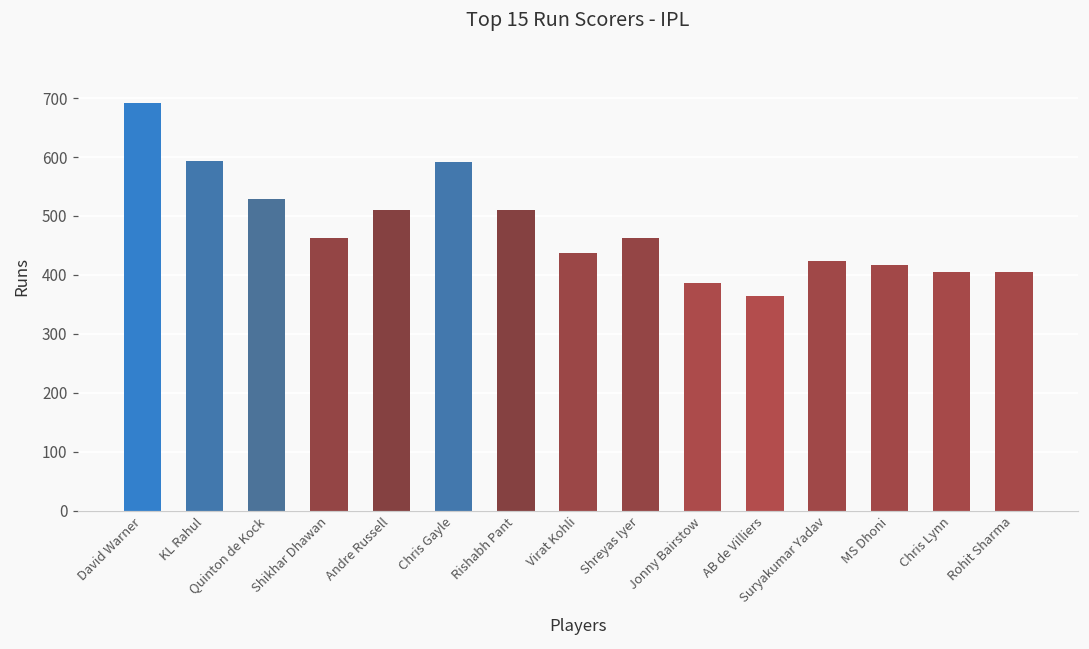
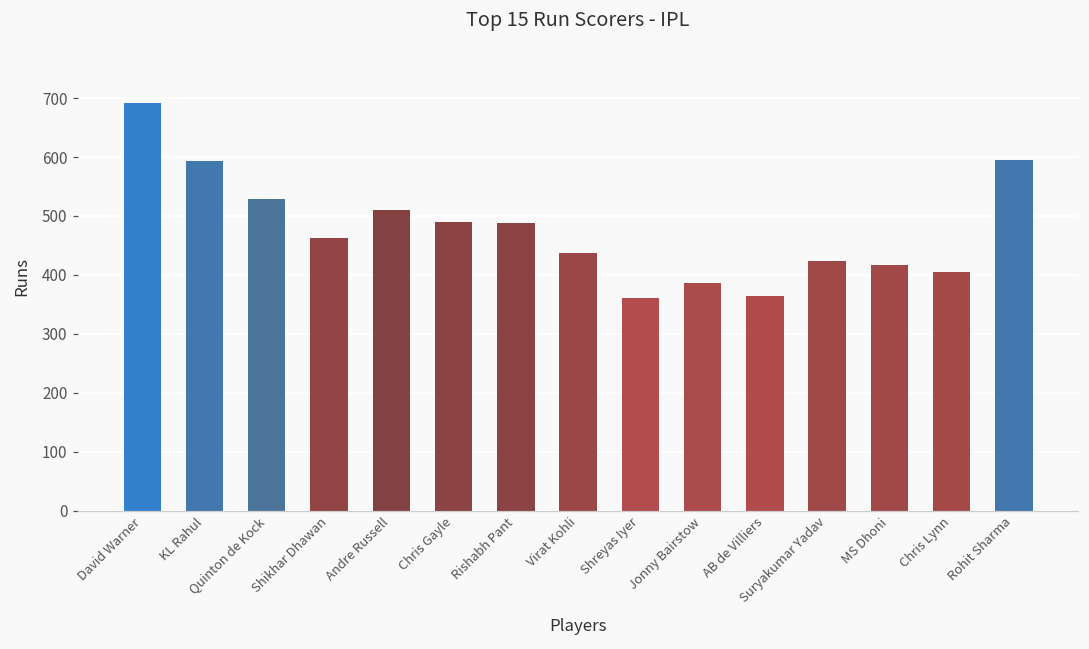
Chris Gayle: 590 -> 490
Rishabh Pant: 510 -> 490
Shreyas Iyer: 460 -> 360
Rohit Sharma: 410 -> 600
